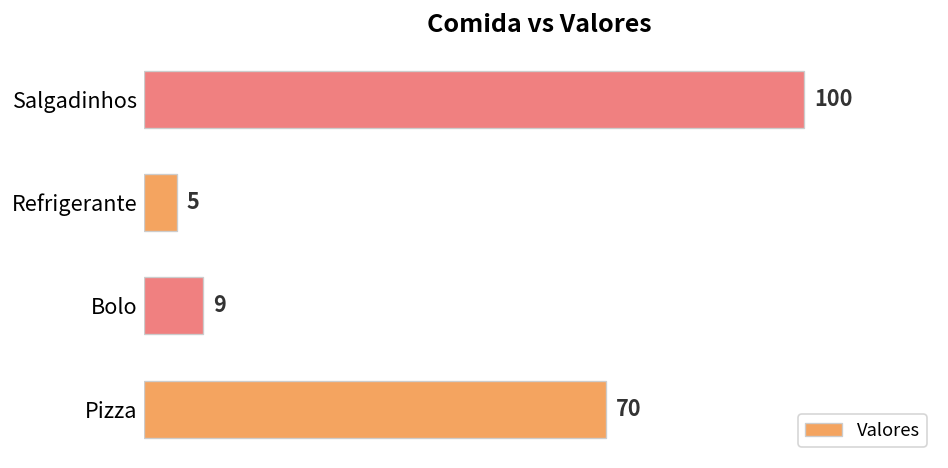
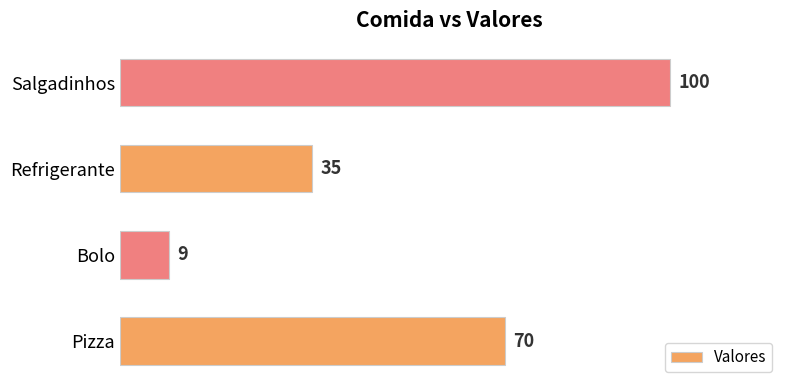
Refrigerante: 5 -> 35
